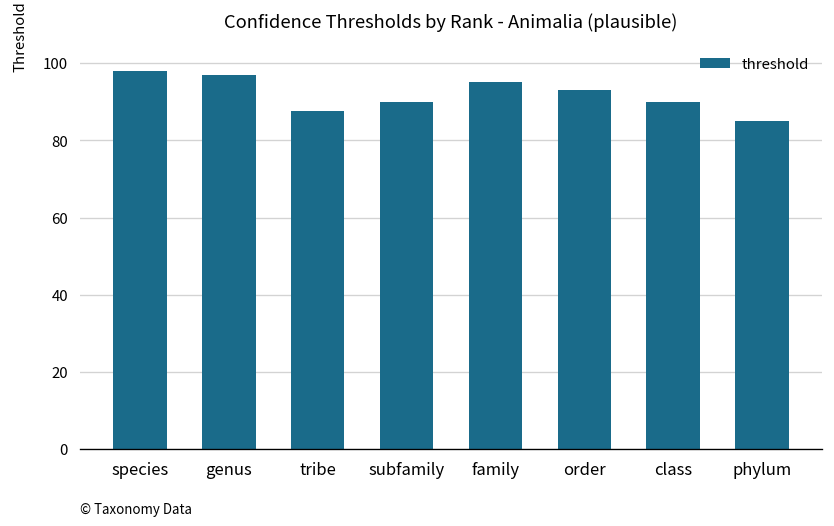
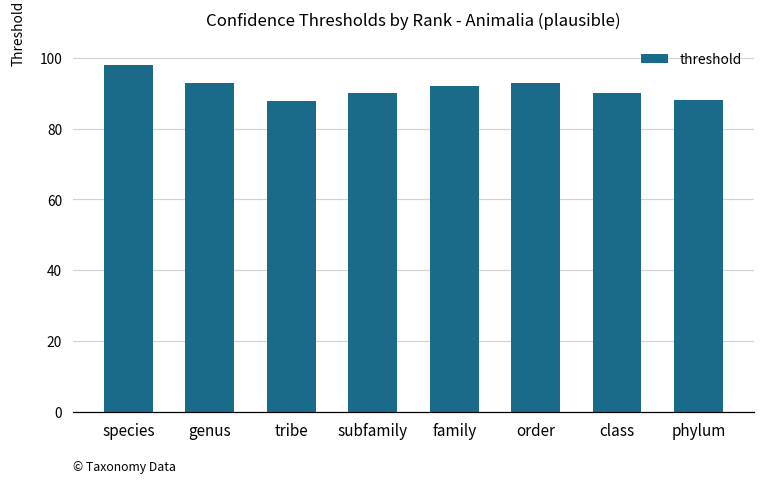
genus: 97 -> 93
family: 95 -> 92
phylum: 85 -> 88
